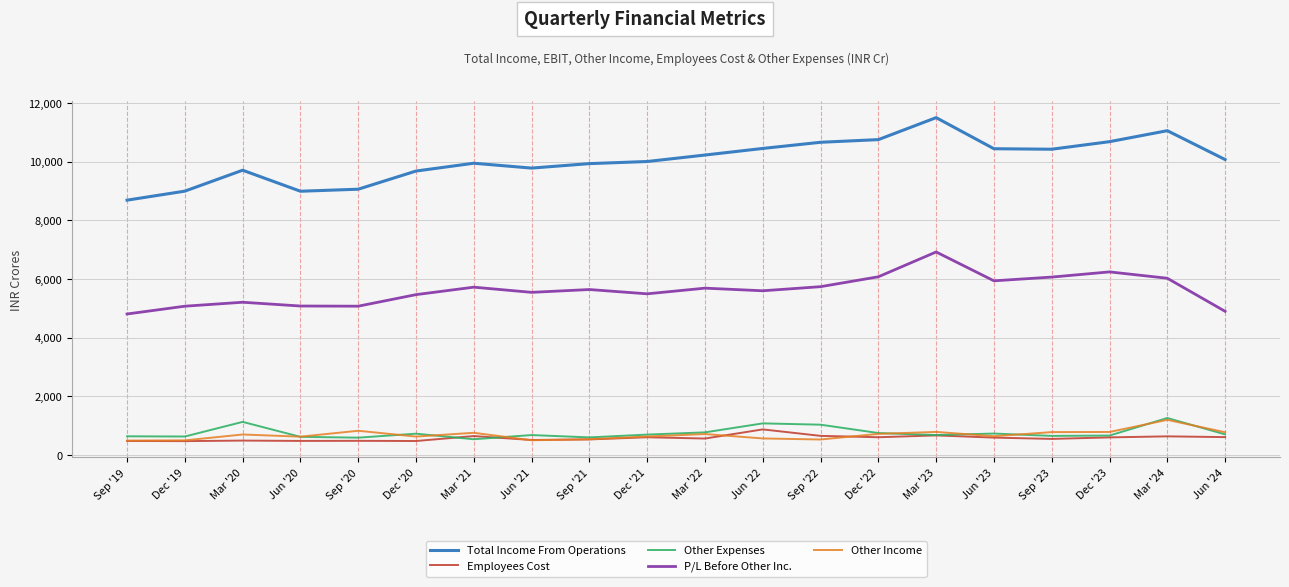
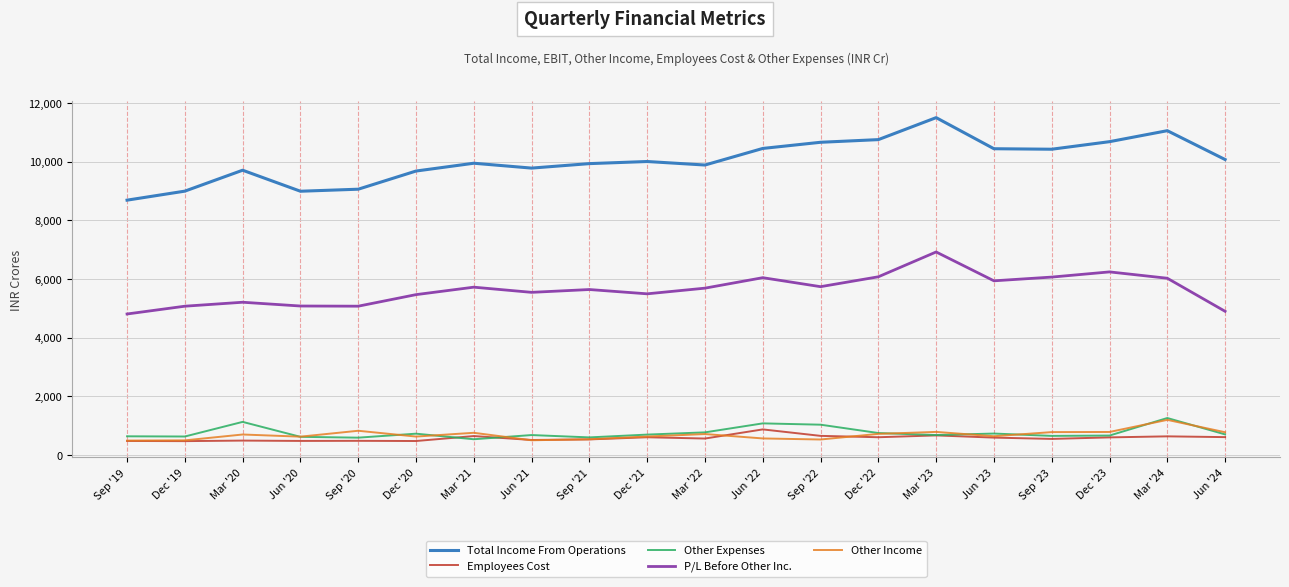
Total Income From Operations, Mar '22: 10,200 -> 9,900
P/L Before Other Inc., Jun '22: 5,600 -> 6,000
